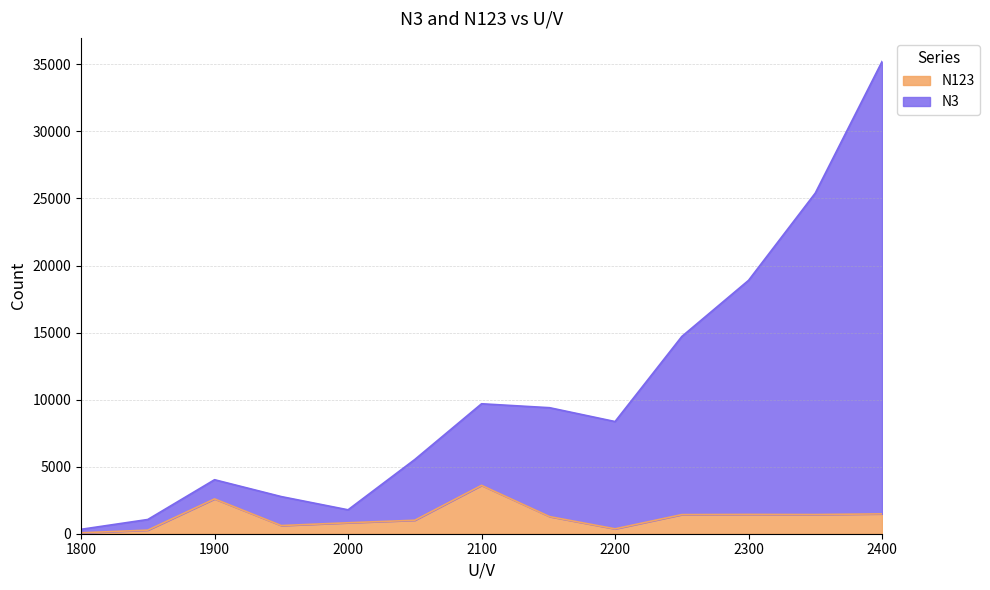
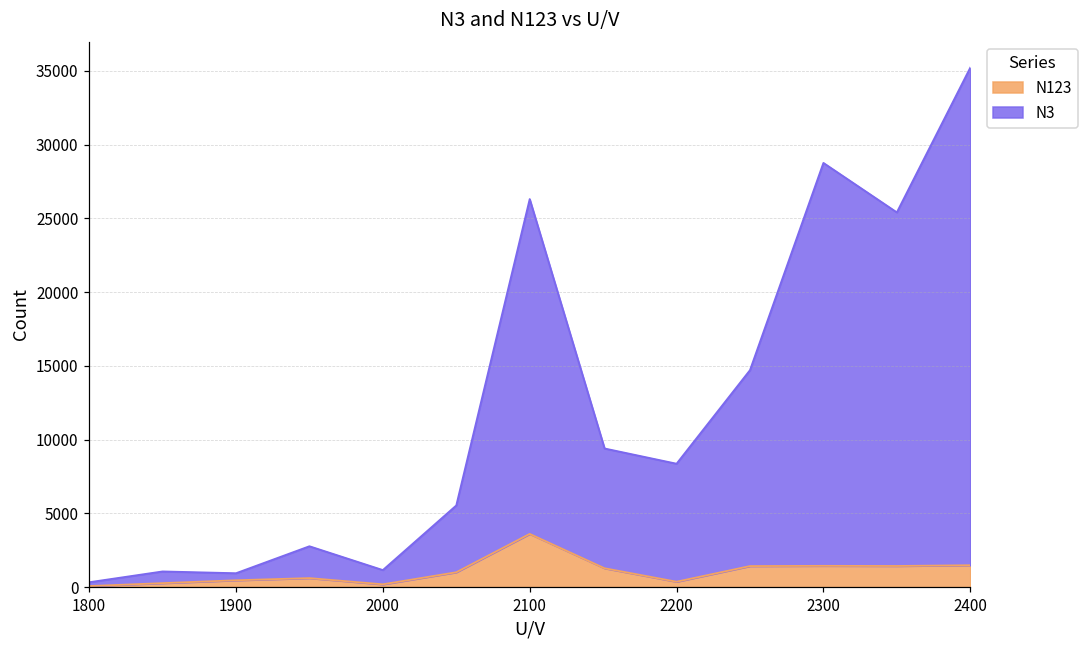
N123, 1900: 2600 -> 500
N3, 1900: 1400 -> 500
N123, 2000: 800 -> 200
N3, 2100: 6100 -> 22700
N3, 2300: 17500 -> 27300
